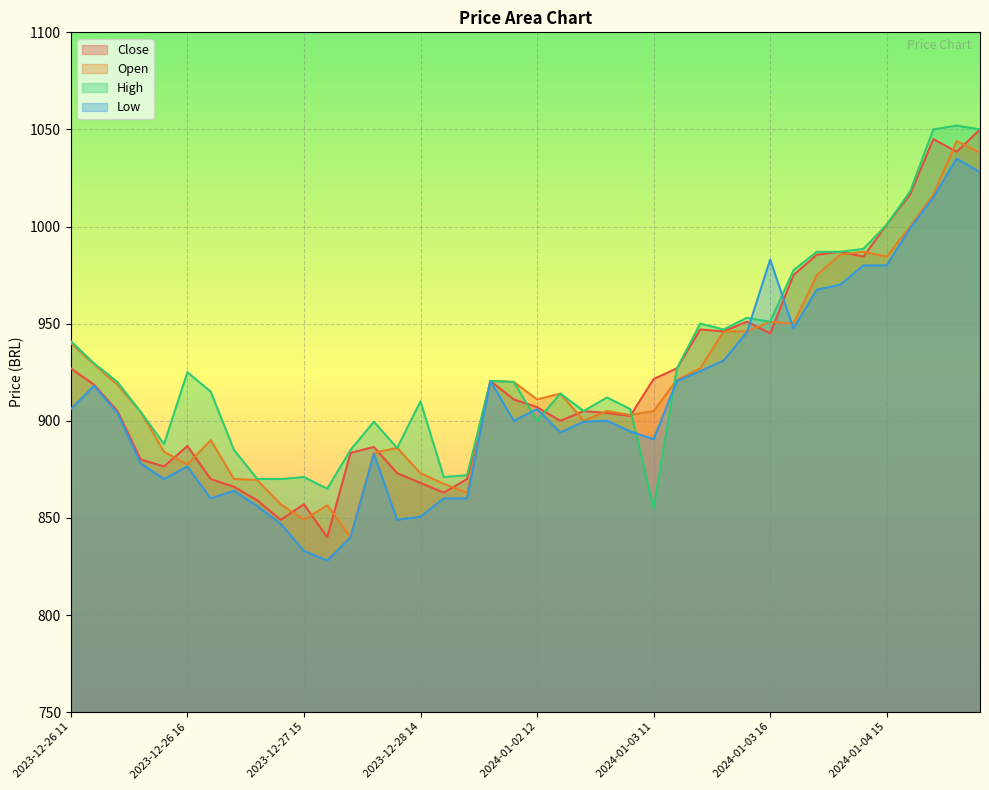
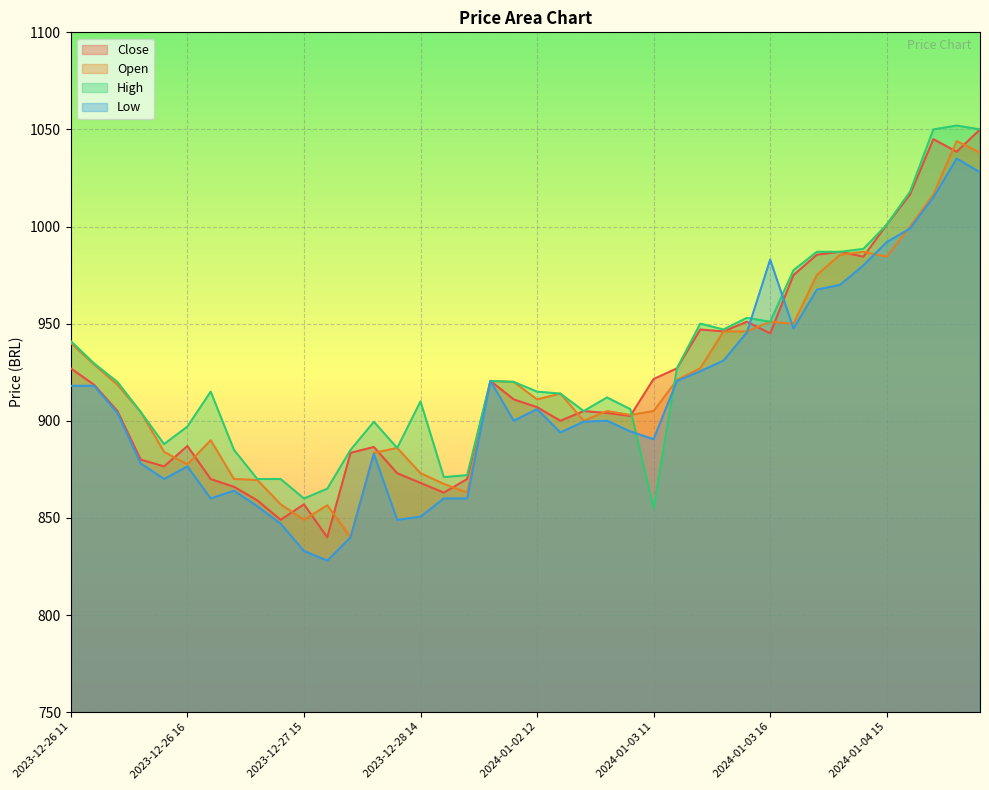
Low, 2023-12-26 11: 906 -> 918
High, 2023-12-26 16: 925 -> 897
High, 2023-12-27 15: 871 -> 860
High, 2024-01-02 12: 900 -> 915
Low, 2024-01-04 15: 980 -> 992
